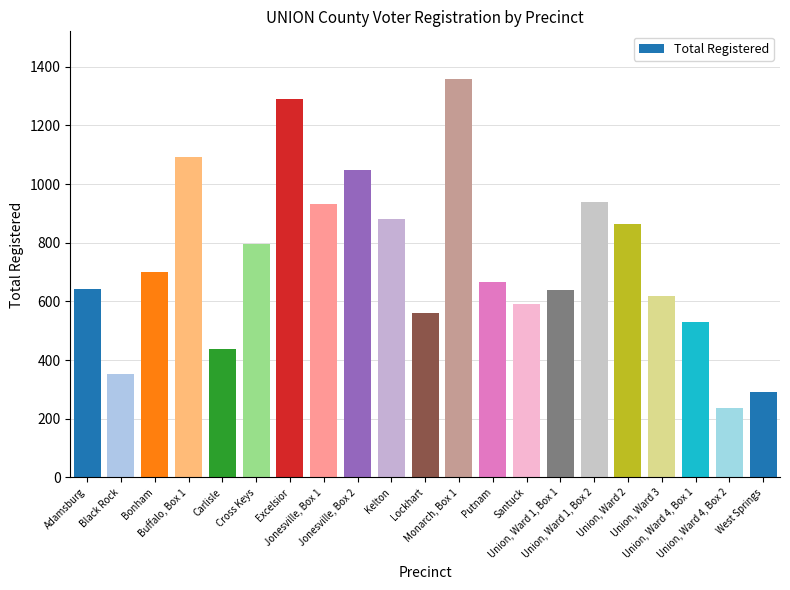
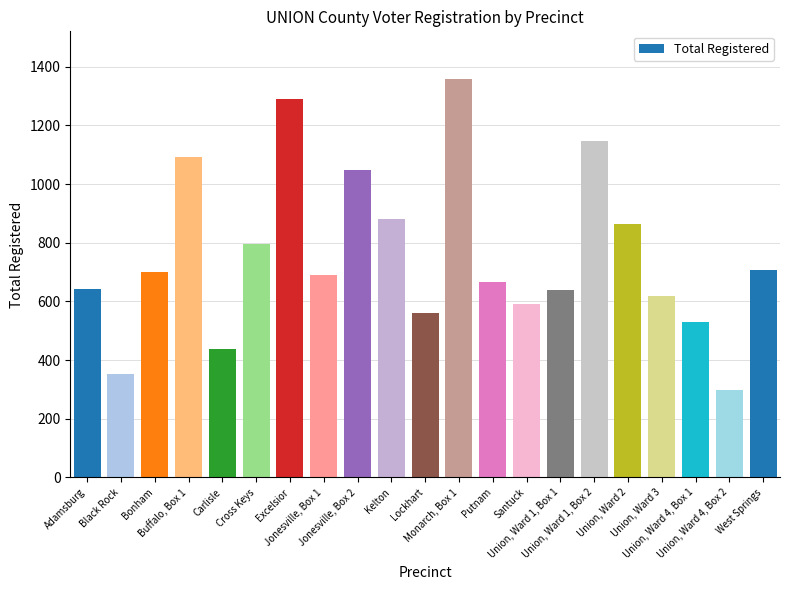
Jonesville, Box 1: 930 -> 690
Union, Ward 1, Box 2: 940 -> 1150
Union, Ward 4, Box 2: 240 -> 300
West Springs: 290 -> 710
